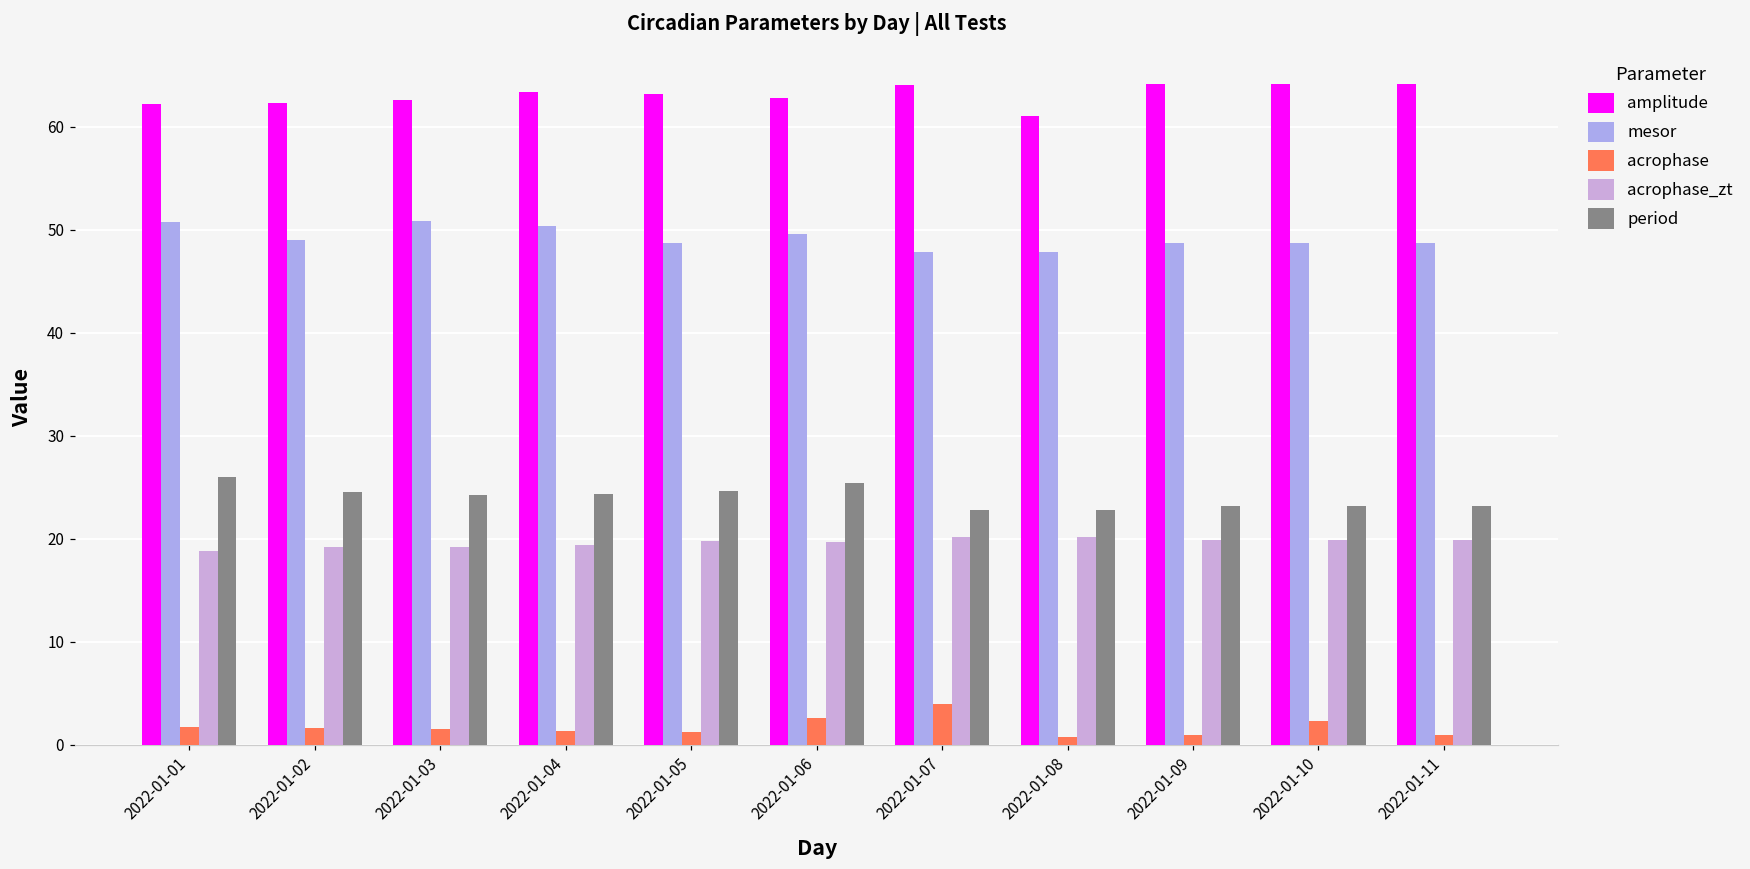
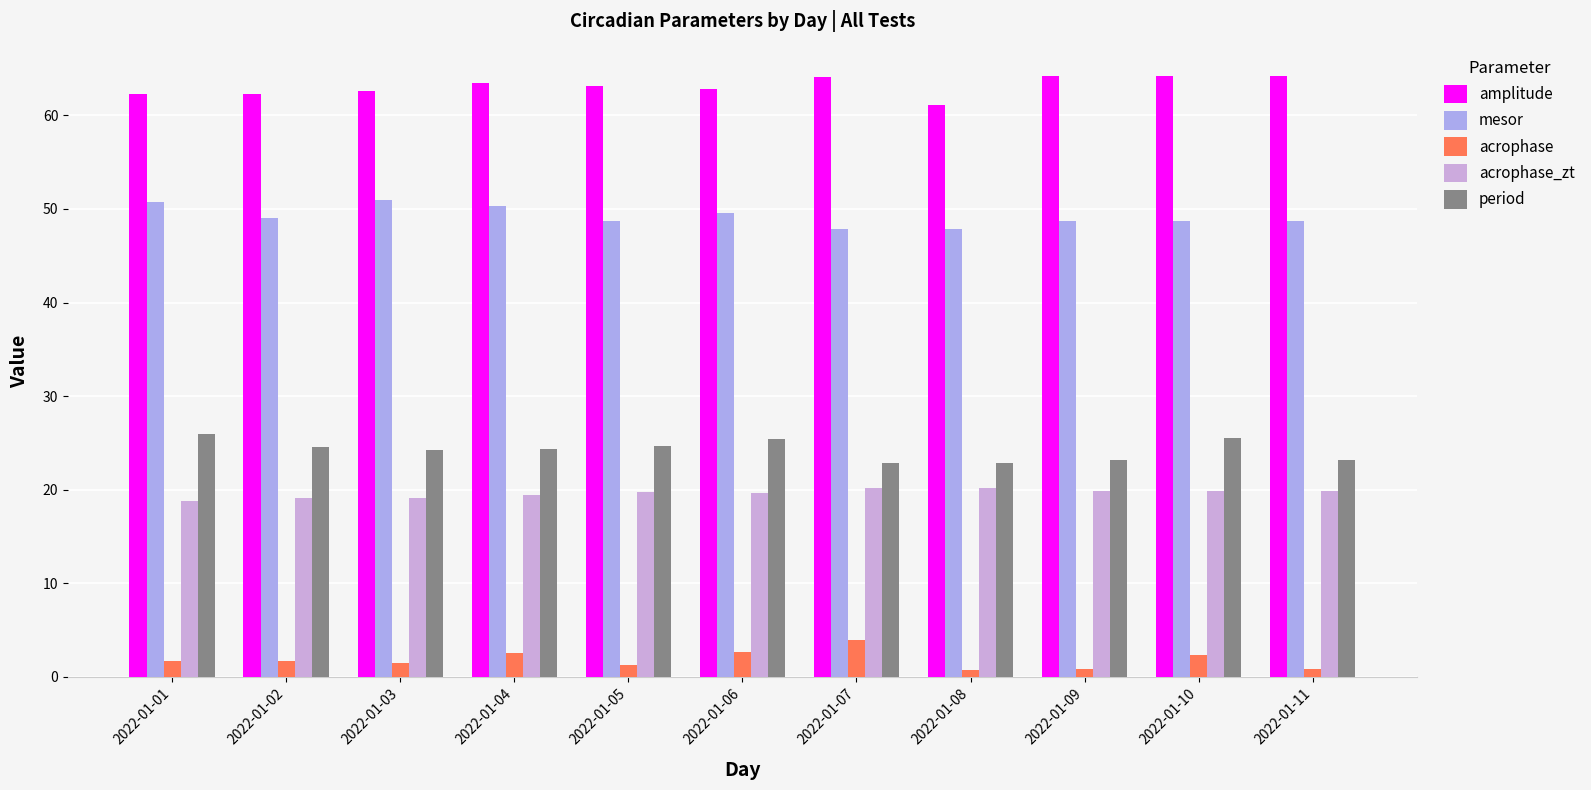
acrophase, 2022-01-04: 1 -> 3
period, 2022-01-10: 23 -> 26
